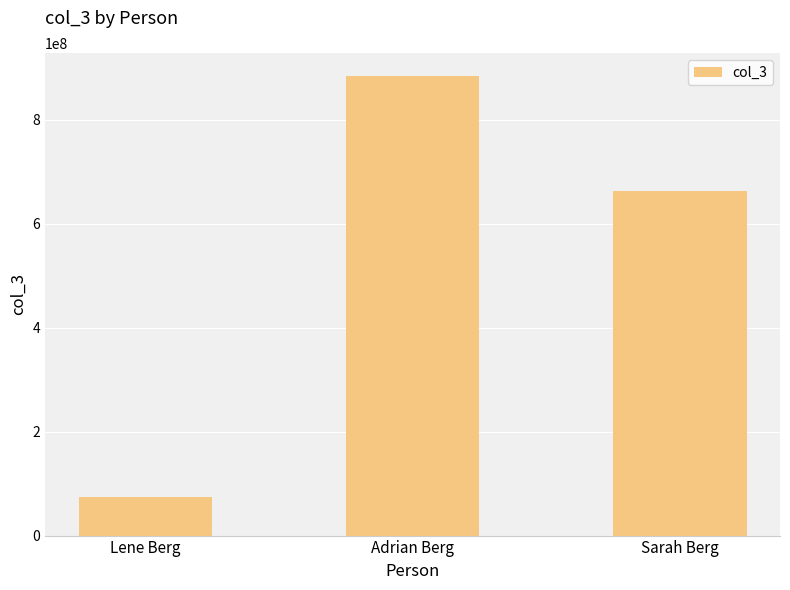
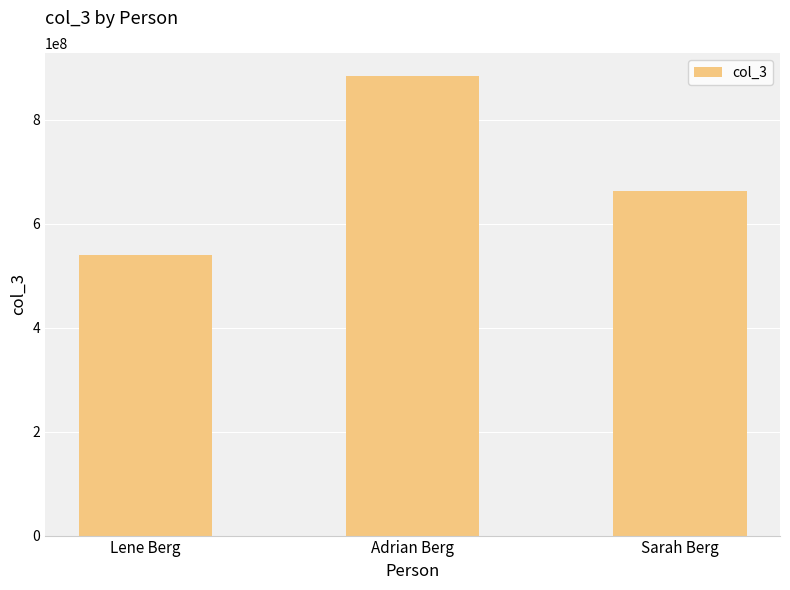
Lene Berg: 70000000 -> 540000000
